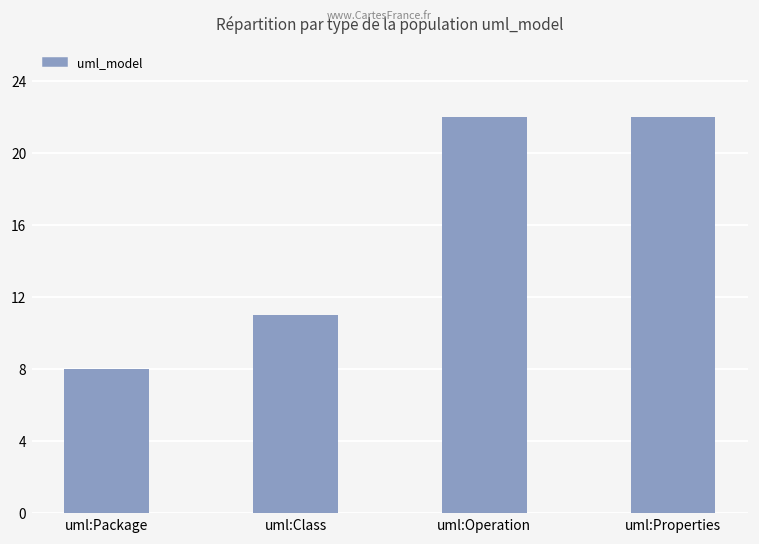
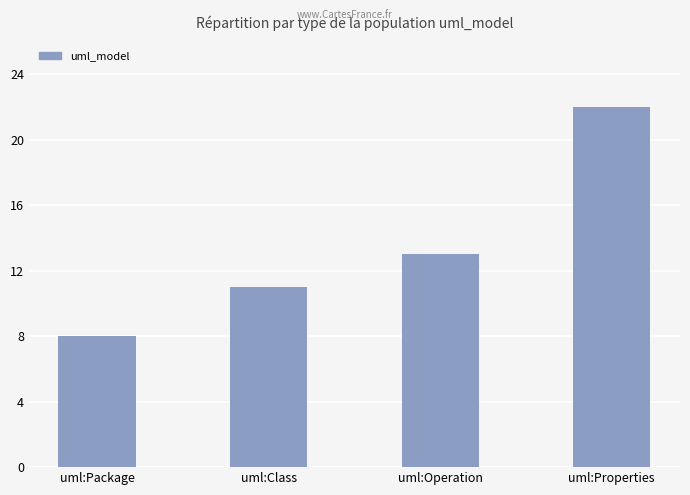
uml:Operation: 22 -> 13
